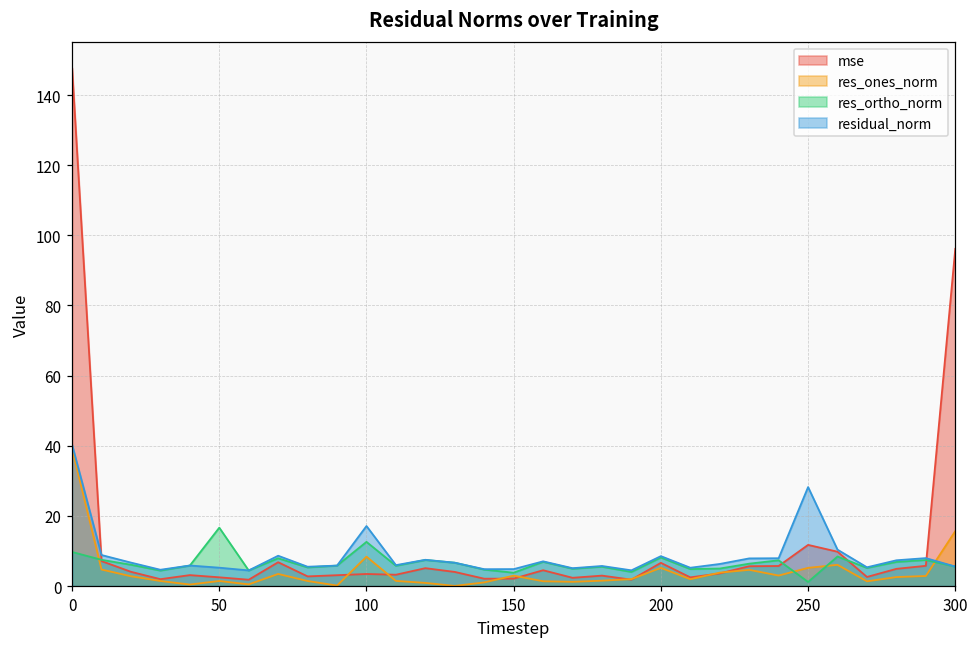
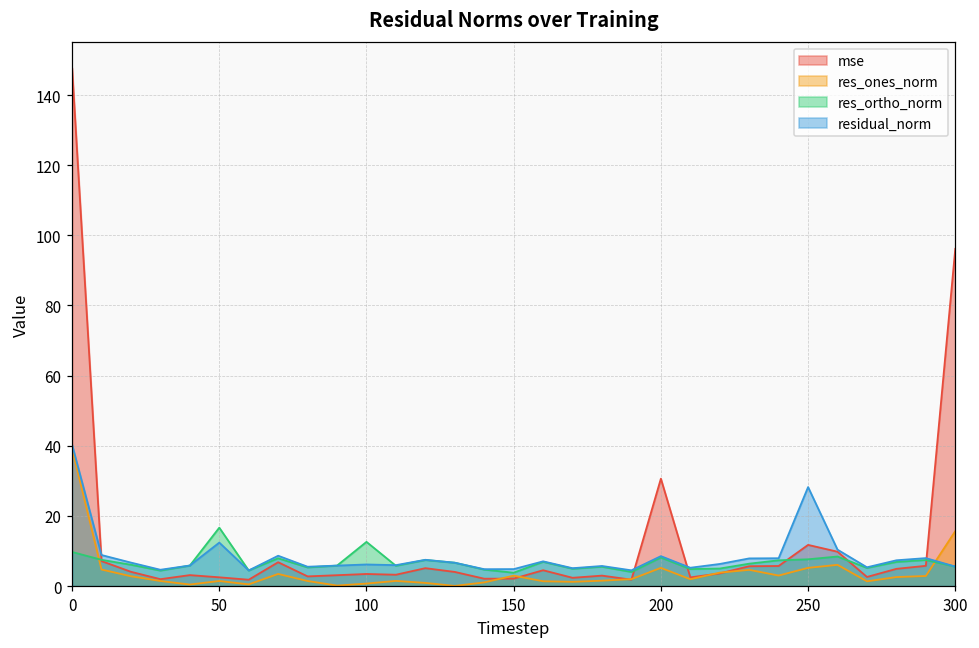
residual_norm, 50: 5 -> 12
res_ones_norm, 100: 8 -> 1
residual_norm, 100: 17 -> 6
mse, 200: 7 -> 31
res_ortho_norm, 250: 1 -> 8
